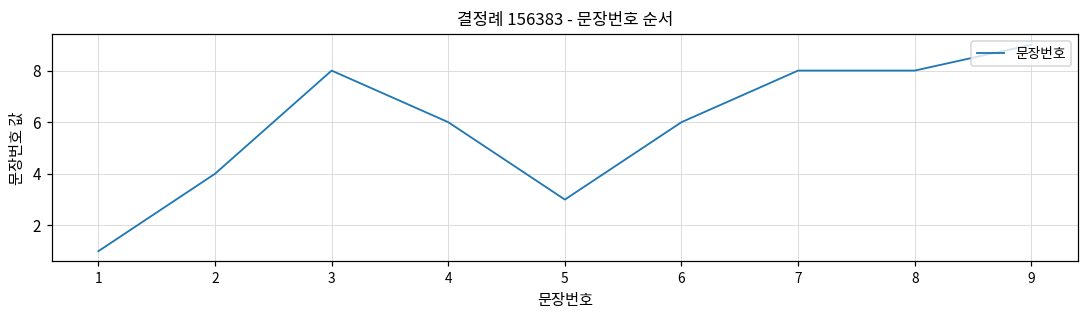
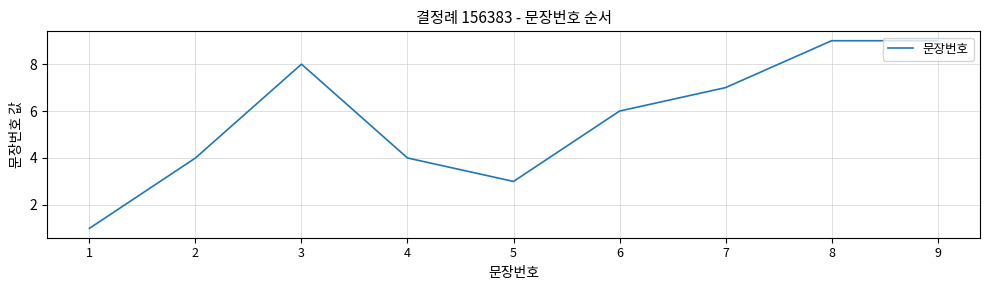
4: 6 -> 4
7: 8 -> 7
8: 8 -> 9
